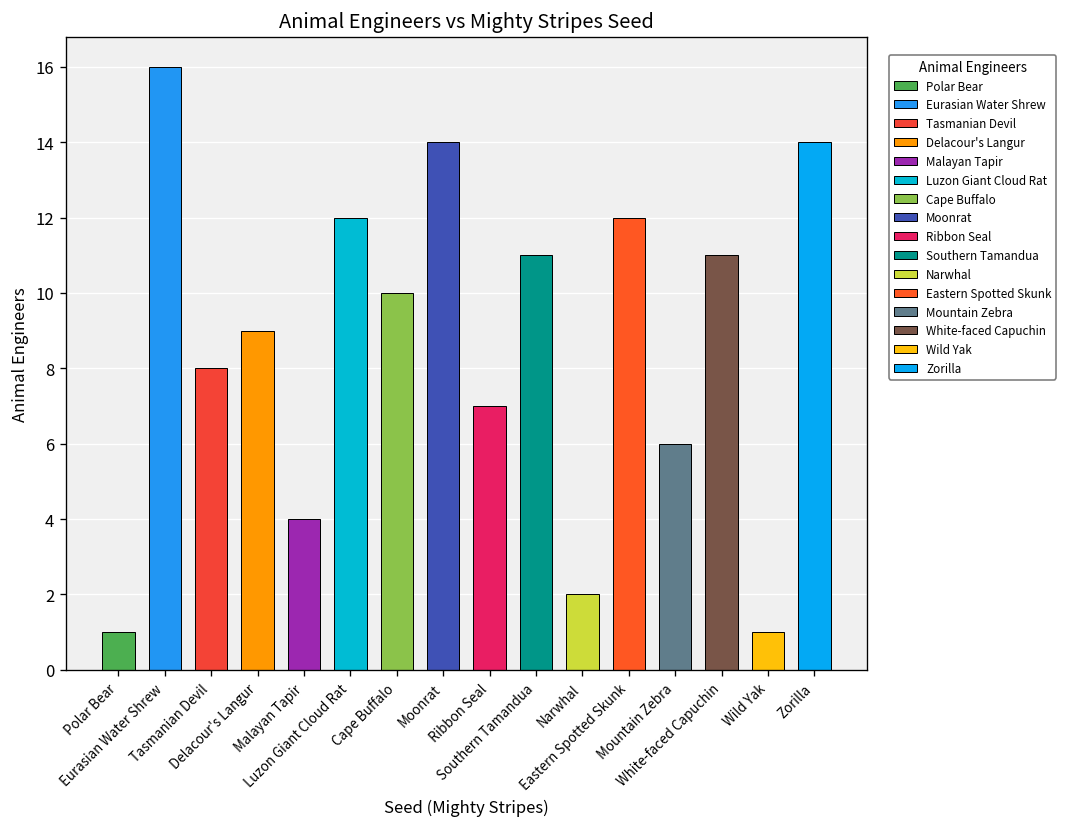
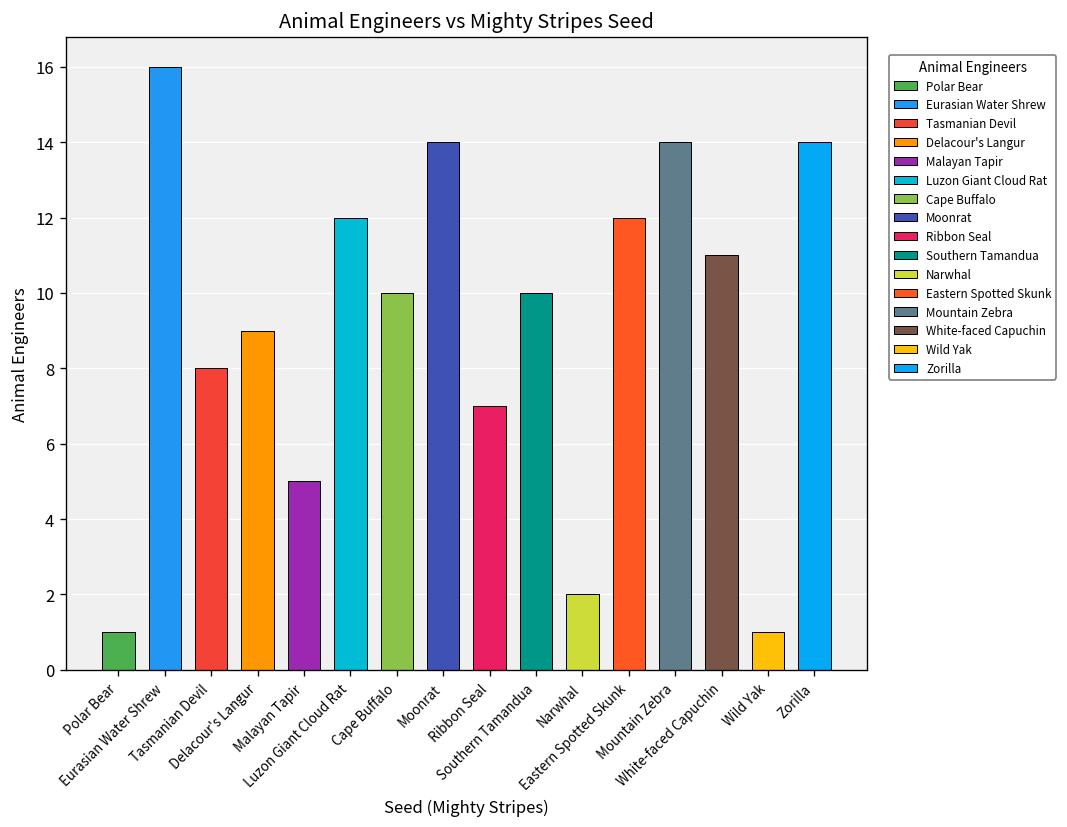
Malayan Tapir: 4 -> 5
Southern Tamandua: 11 -> 10
Mountain Zebra: 6 -> 14
